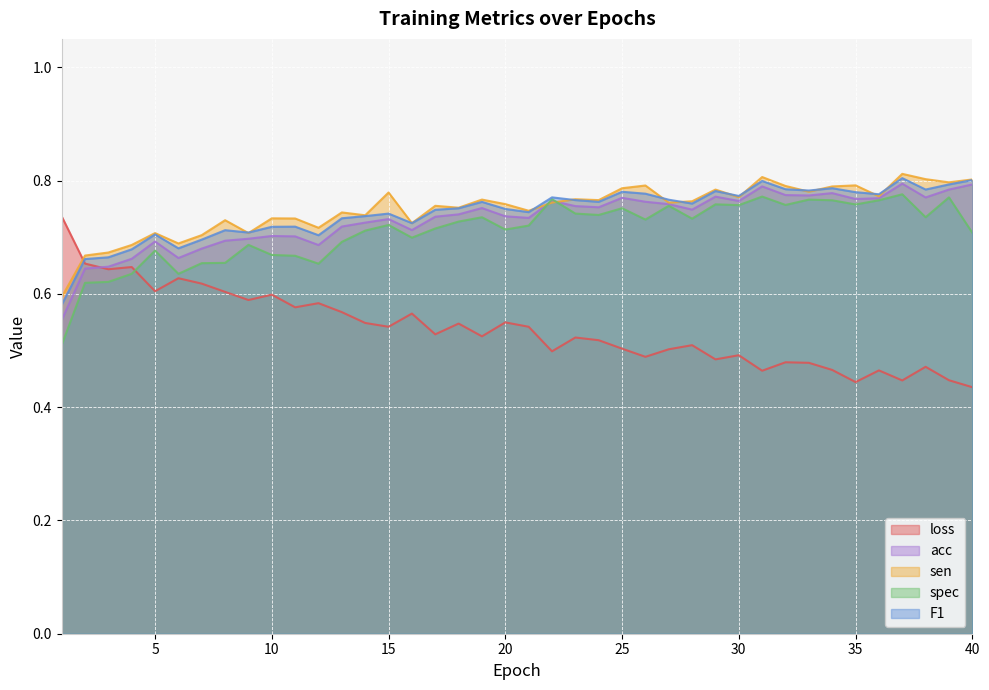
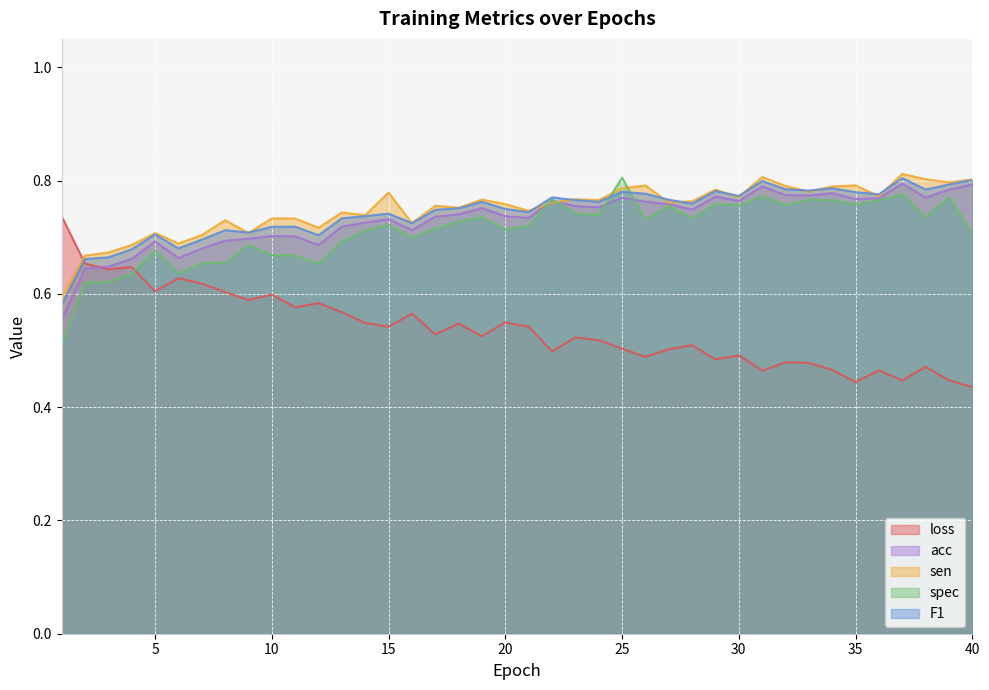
spec, 25: 0.75 -> 0.81
